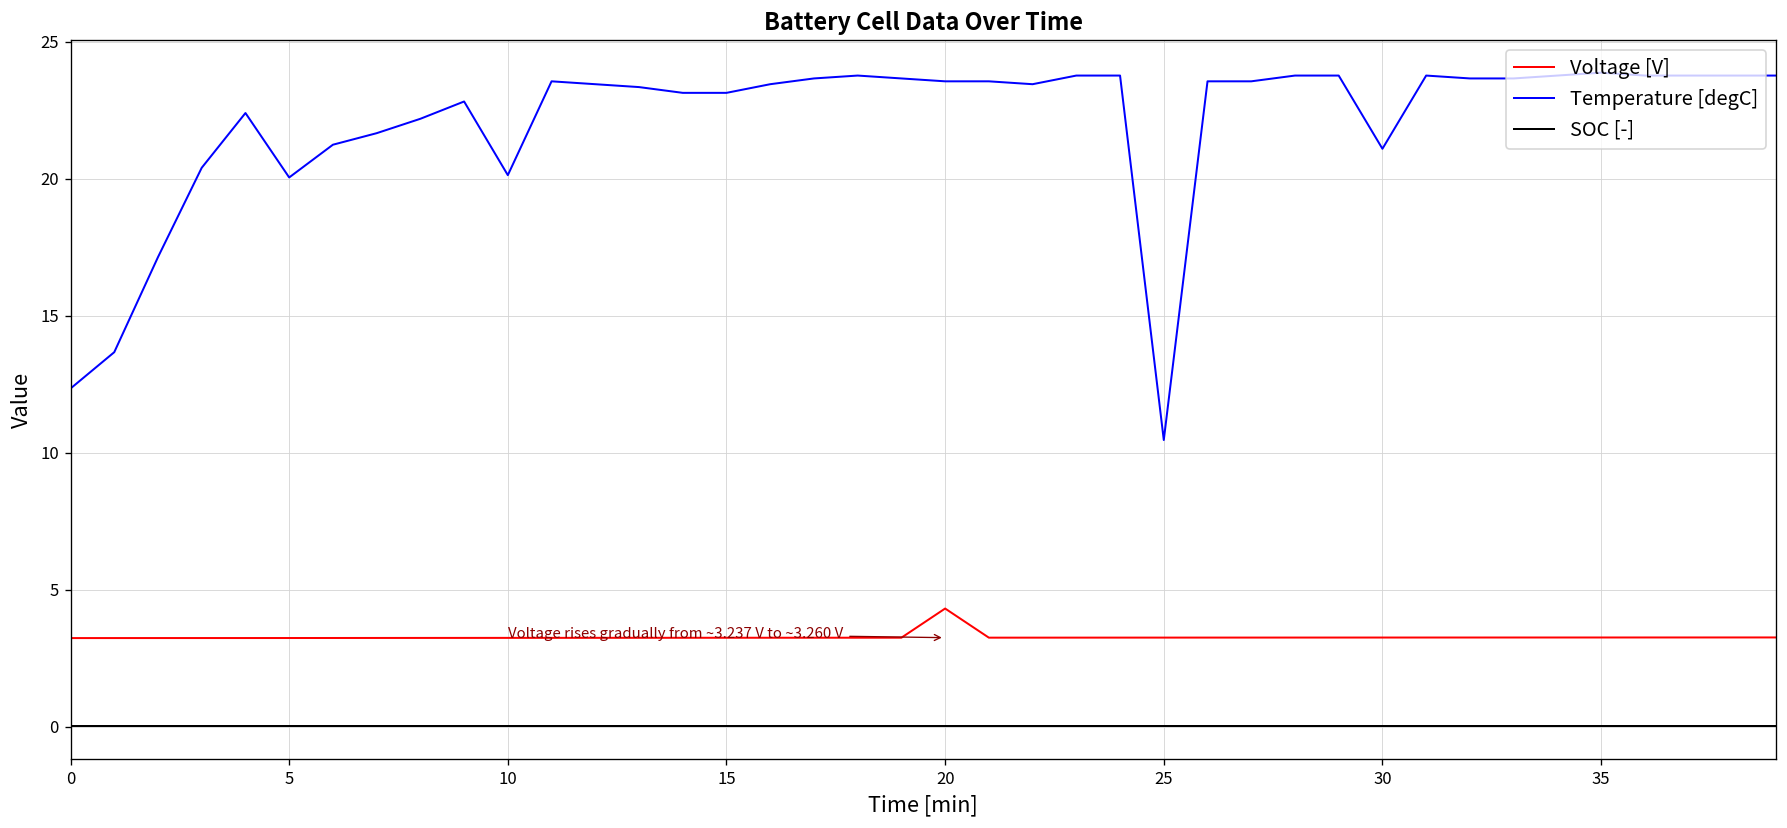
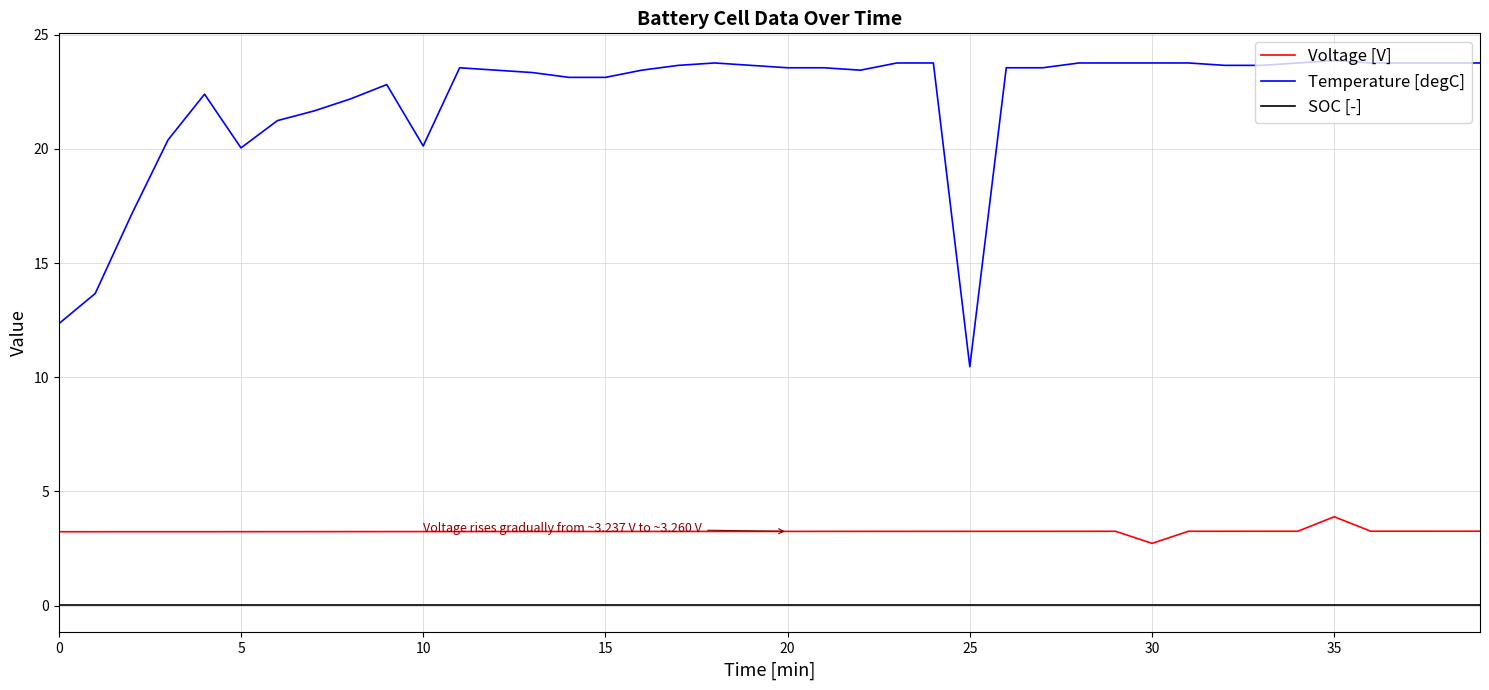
Voltage [V], 20: 4.3 -> 3.3
Voltage [V], 30: 3.3 -> 2.7
Temperature [degC], 30: 21.1 -> 23.8
Voltage [V], 35: 3.3 -> 3.9
